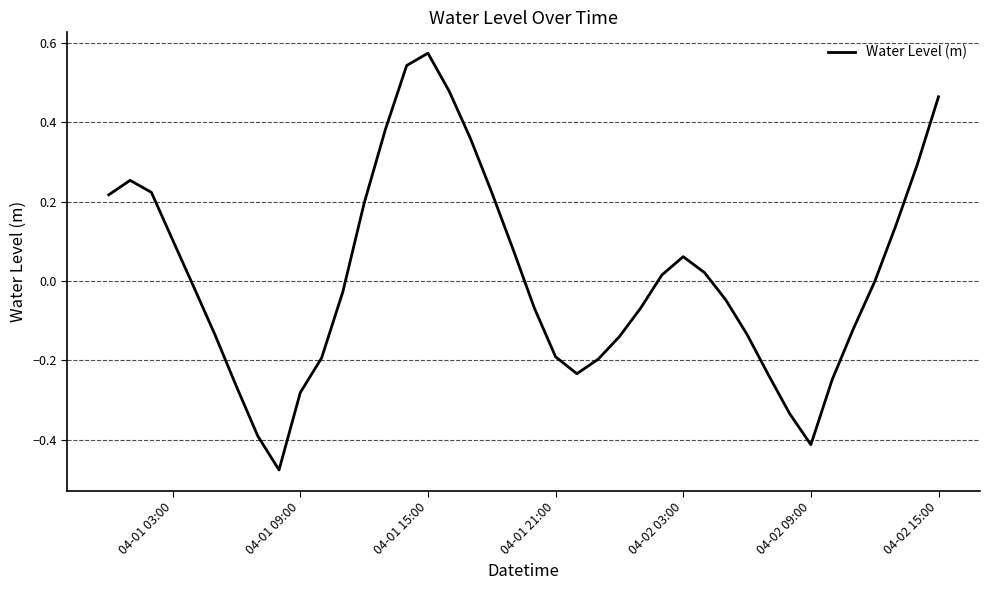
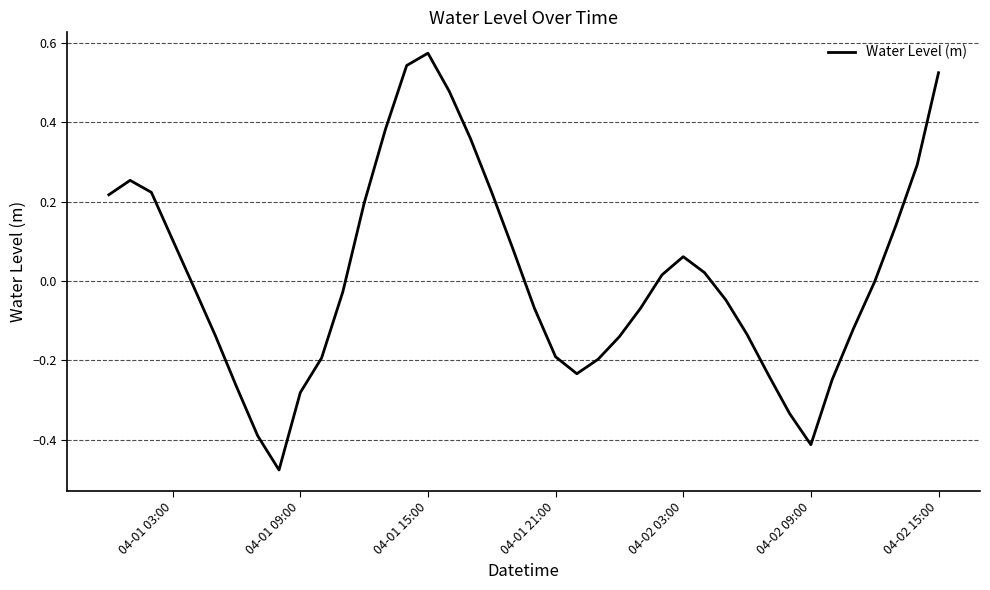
04-02 15:00: 0.46 -> 0.52
